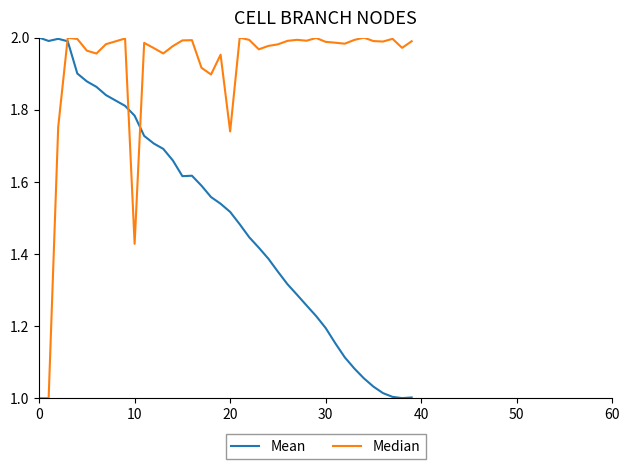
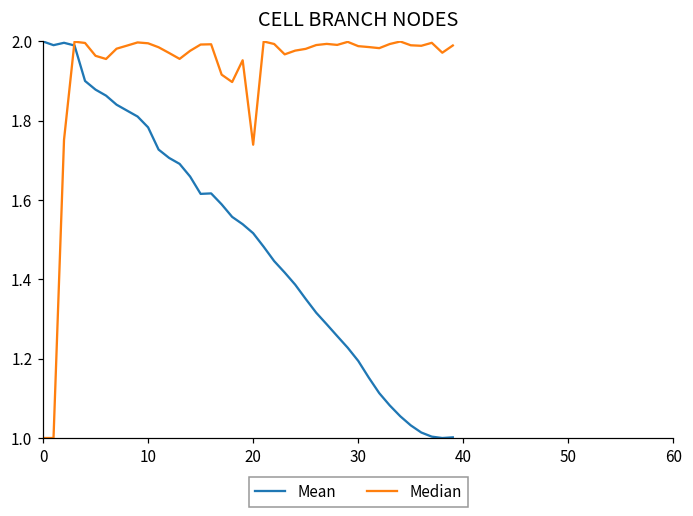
Median, 10: 1.43 -> 2.00
